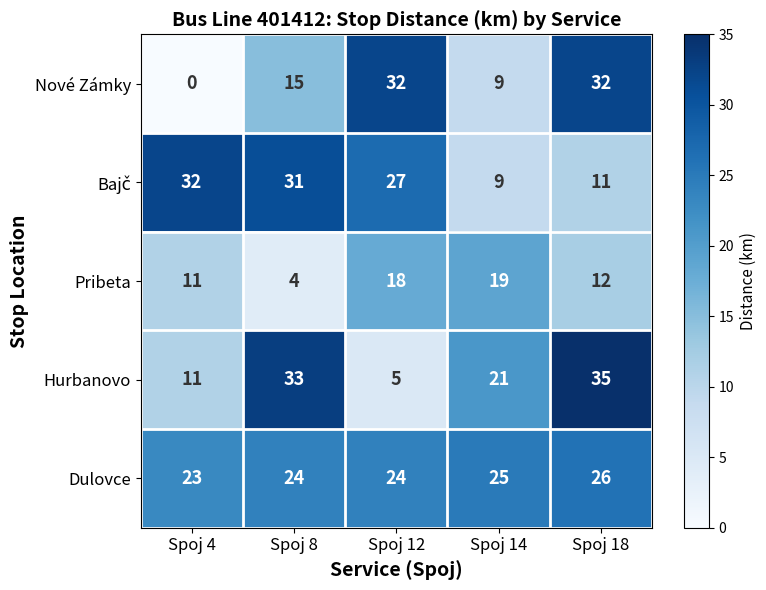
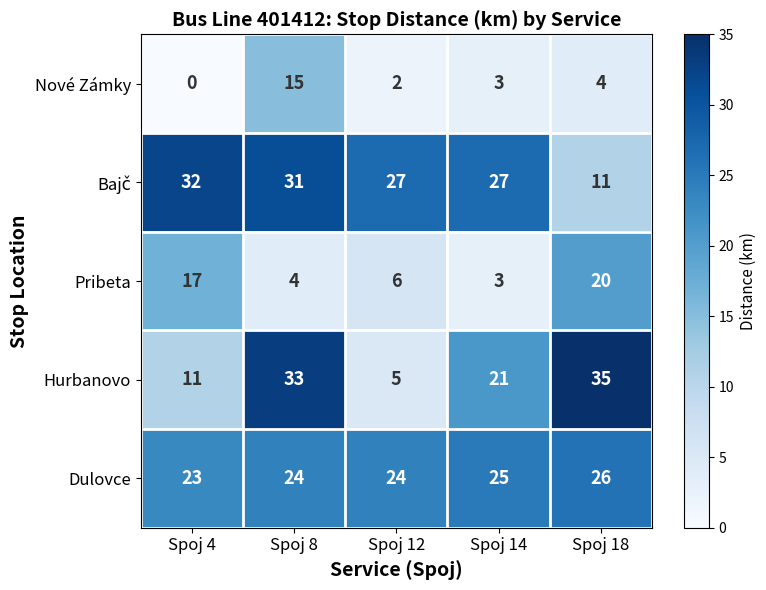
Nové Zámky, Spoj 12: 32 -> 2
Nové Zámky, Spoj 14: 9 -> 3
Nové Zámky, Spoj 18: 32 -> 4
Bajč, Spoj 14: 9 -> 27
Pribeta, Spoj 4: 11 -> 17
Pribeta, Spoj 12: 18 -> 6
Pribeta, Spoj 14: 19 -> 3
Pribeta, Spoj 18: 12 -> 20
